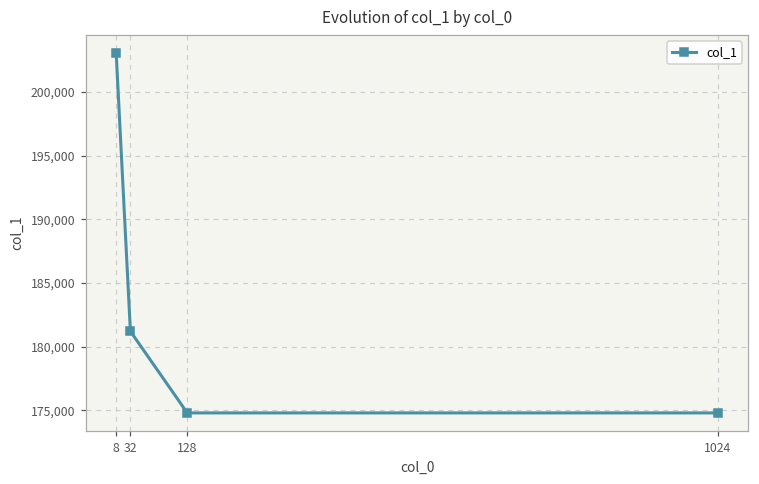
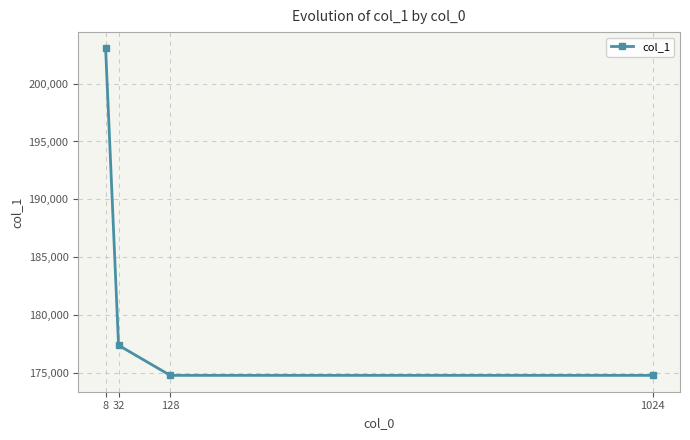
32: 181,200 -> 177,400
